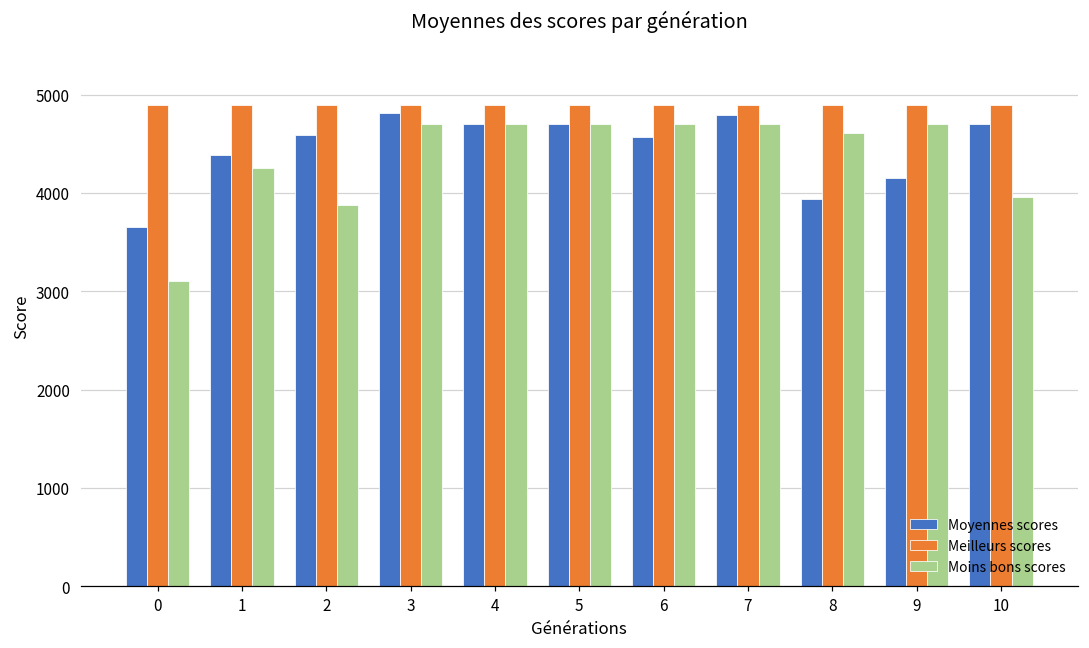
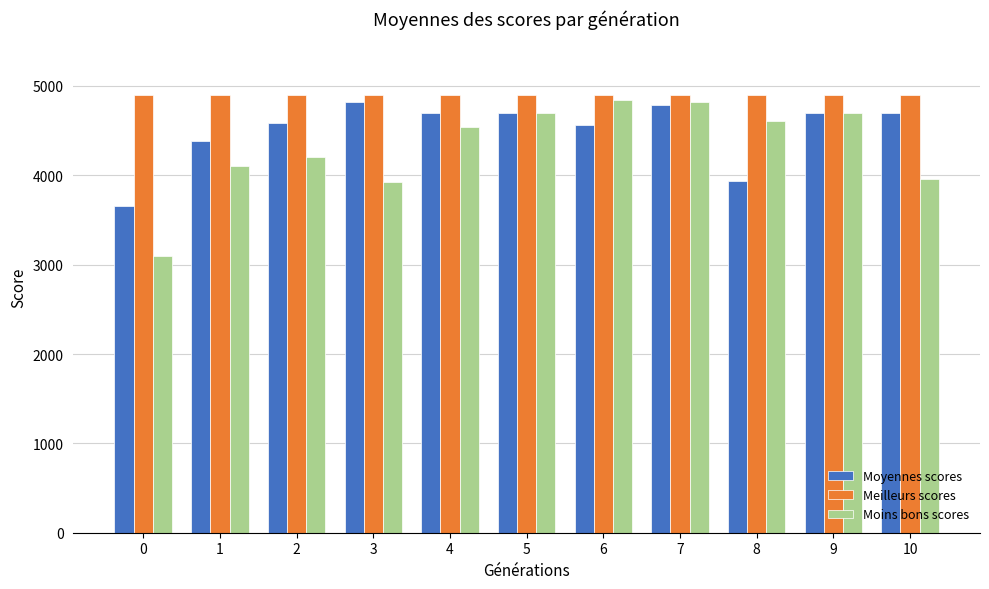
Moins bons scores, 1: 4300 -> 4100
Moins bons scores, 2: 3900 -> 4200
Moins bons scores, 3: 4700 -> 3900
Moins bons scores, 4: 4700 -> 4500
Moins bons scores, 6: 4700 -> 4800
Moins bons scores, 7: 4700 -> 4800
Moyennes scores, 9: 4200 -> 4700
